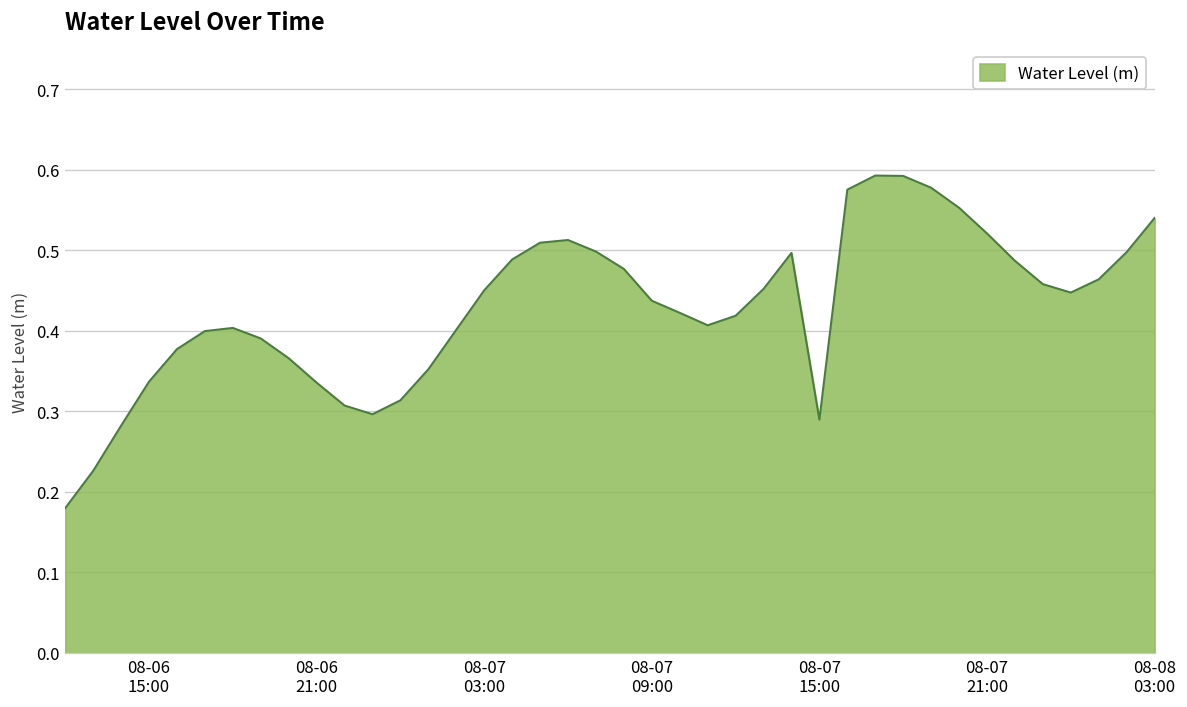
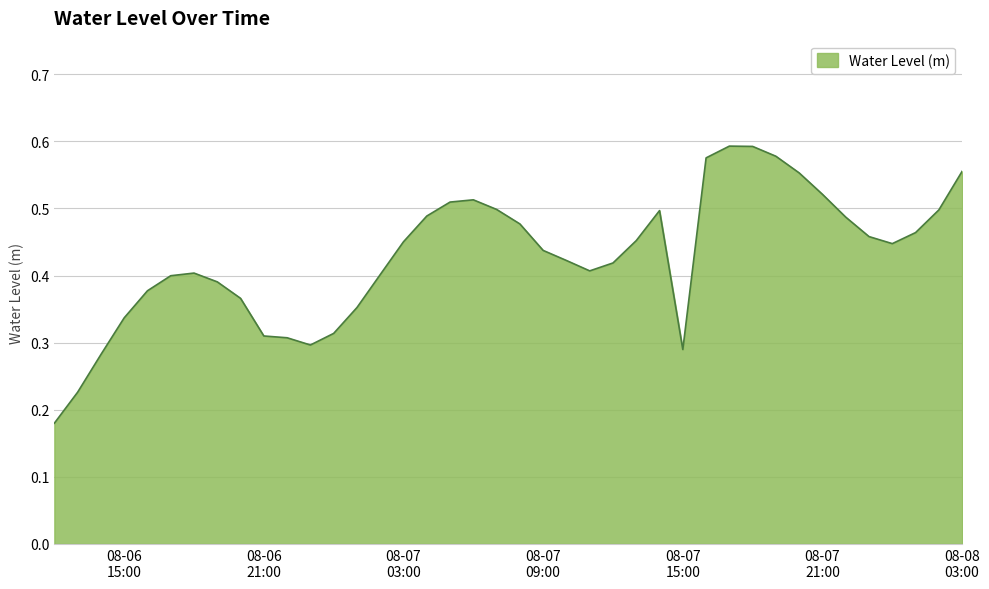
08-06 21:00: 0.34 -> 0.31
08-08 03:00: 0.54 -> 0.56
